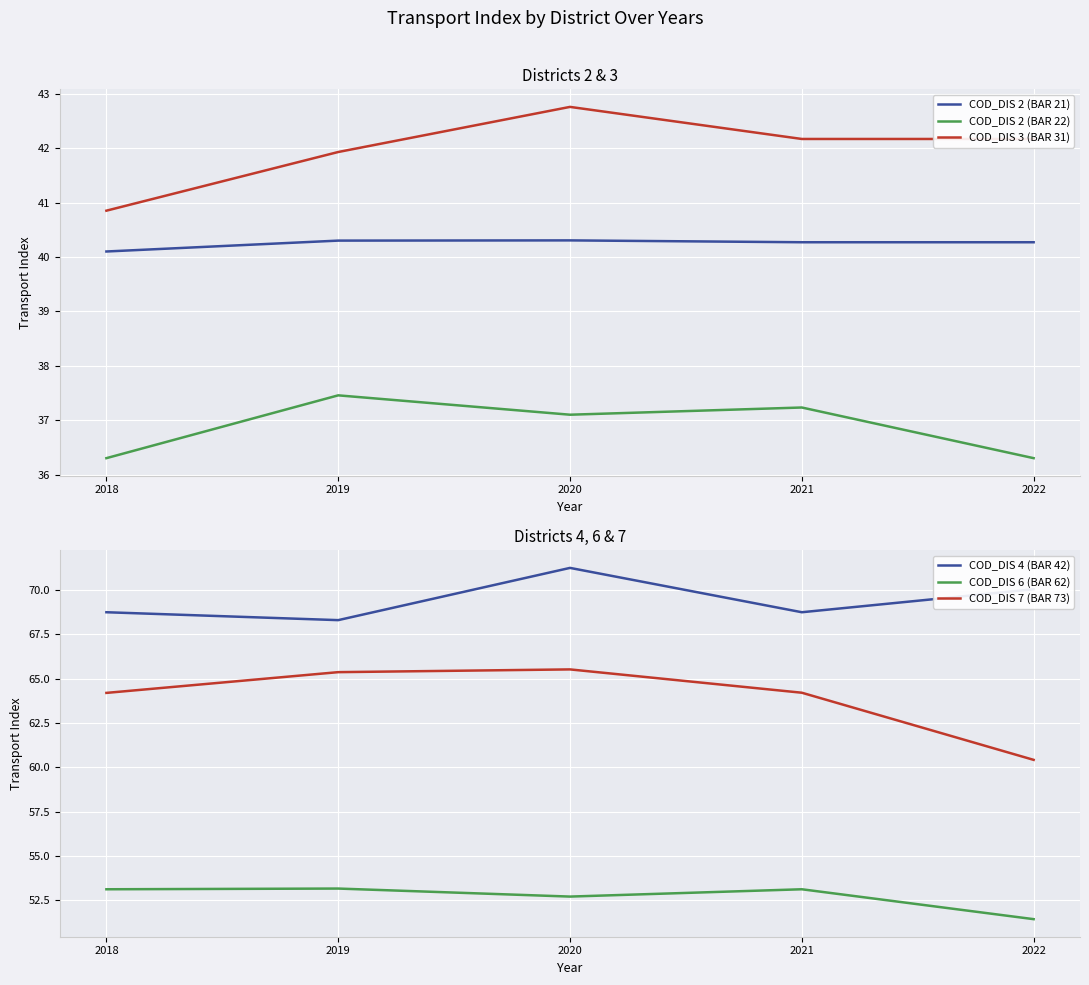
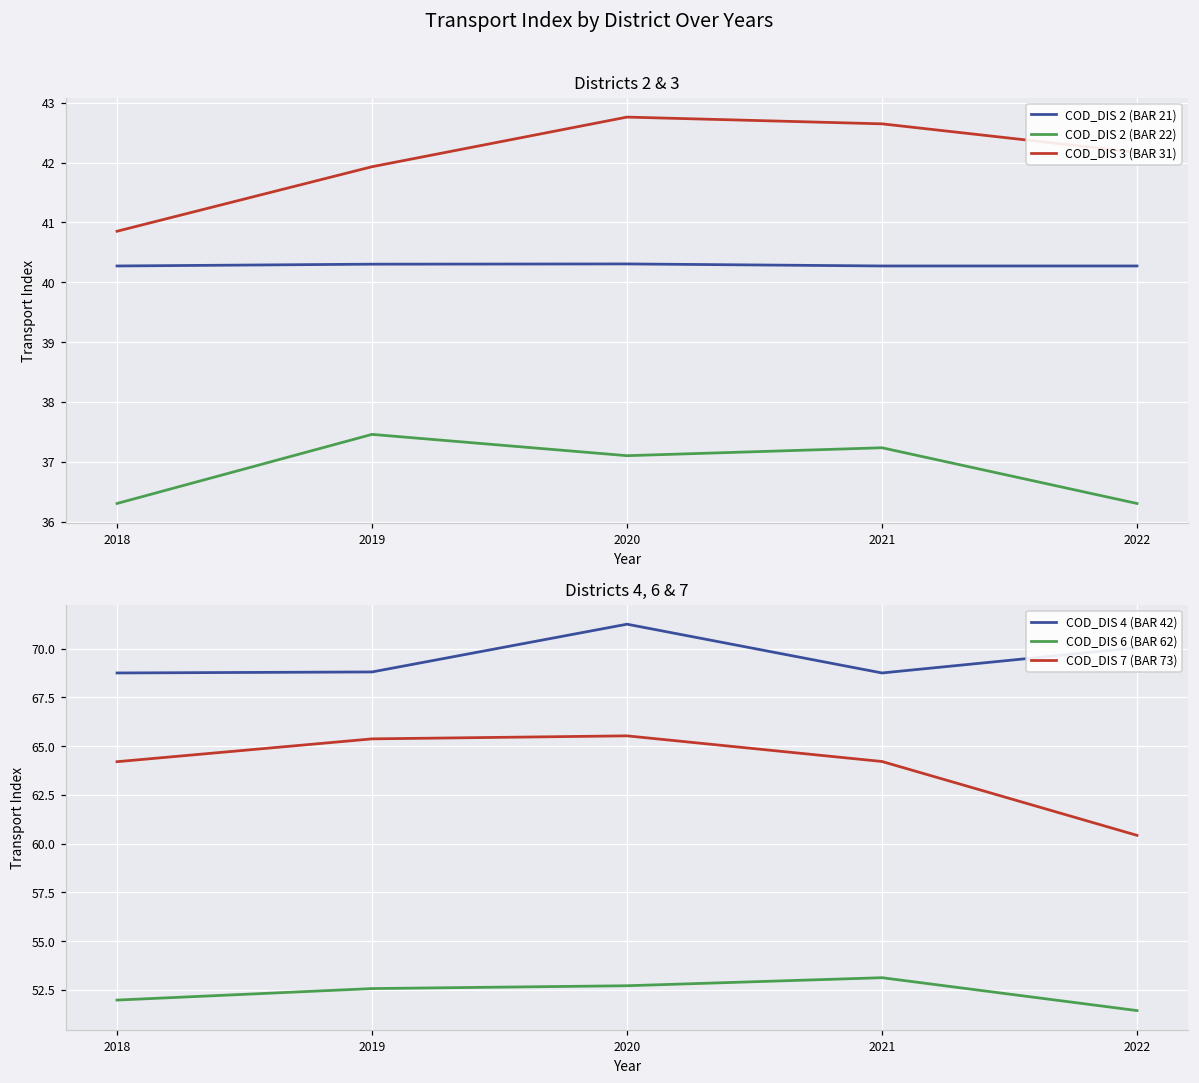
Districts 2 & 3, COD_DIS 2 (BAR 21), 2018: 40.1 -> 40.3
Districts 2 & 3, COD_DIS 3 (BAR 31), 2021: 42.2 -> 42.6
Districts 4, 6 & 7, COD_DIS 6 (BAR 62), 2018: 53.1 -> 52.0
Districts 4, 6 & 7, COD_DIS 4 (BAR 42), 2019: 68.3 -> 68.8
Districts 4, 6 & 7, COD_DIS 6 (BAR 62), 2019: 53.2 -> 52.6
